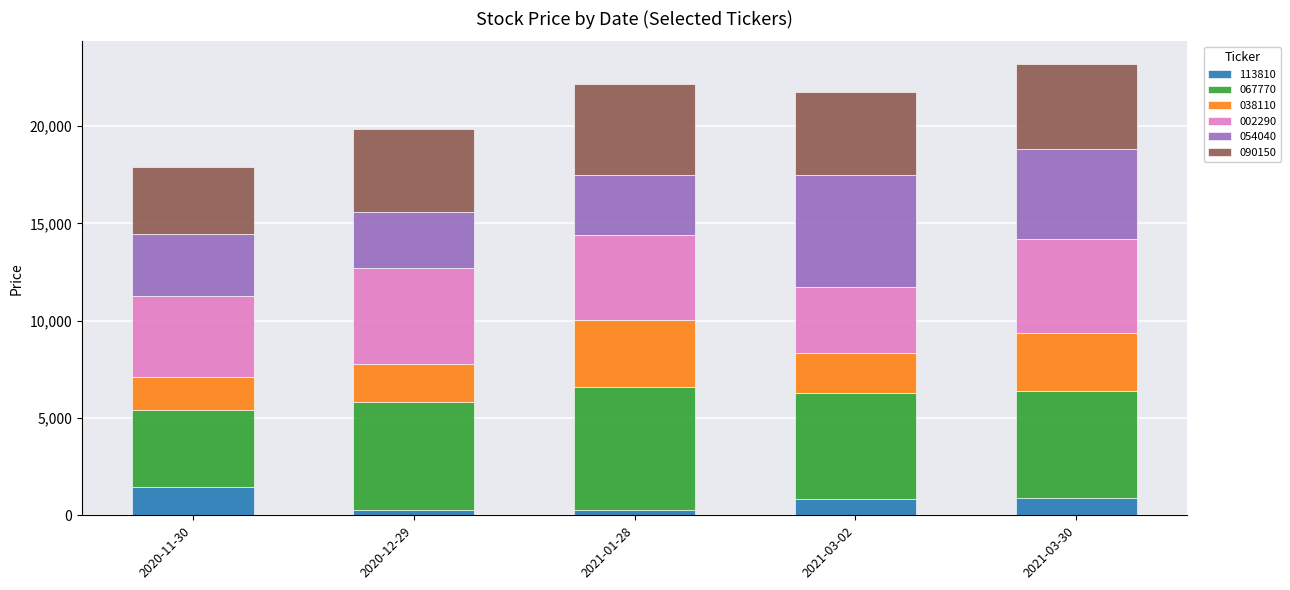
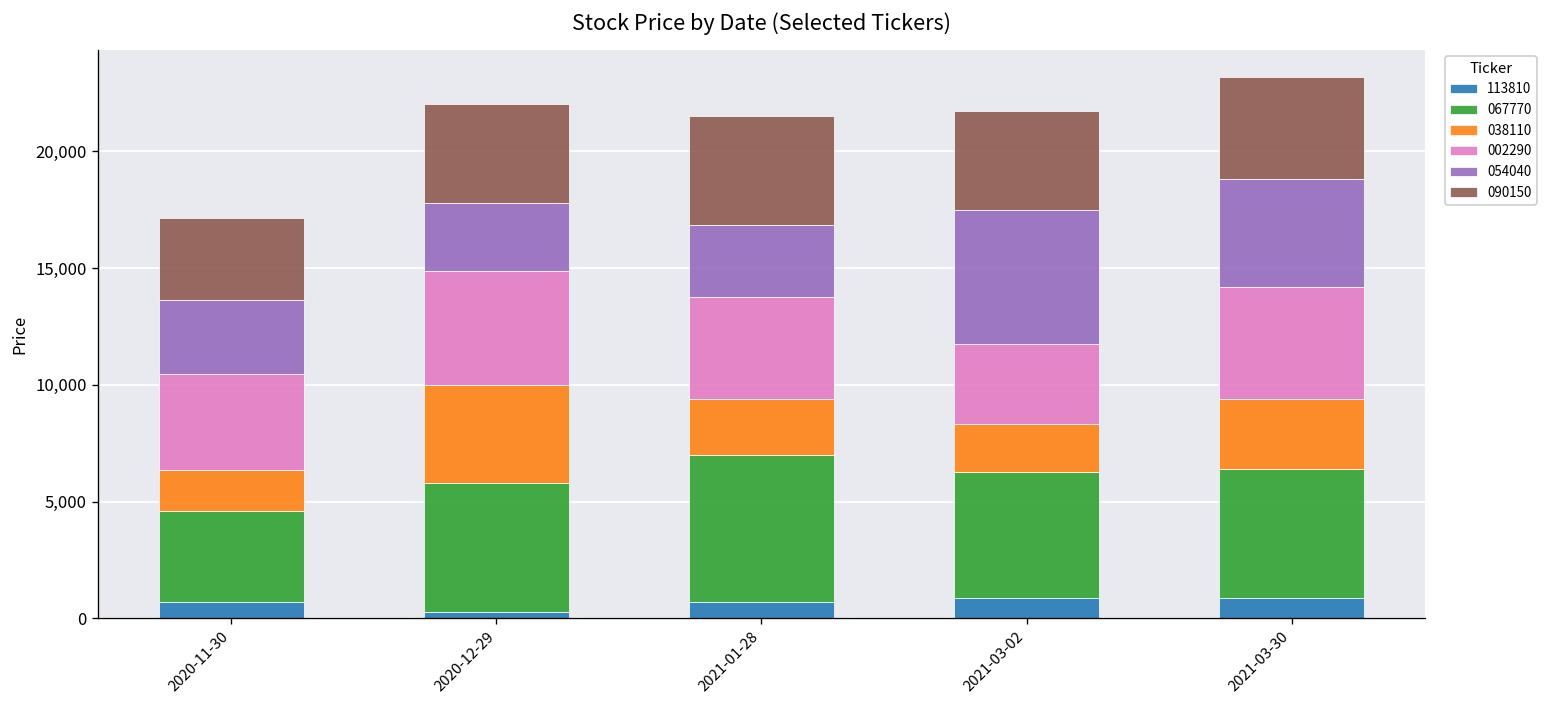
113810, 2020-11-30: 1,500 -> 700
038110, 2020-12-29: 2,000 -> 4,200
113810, 2021-01-28: 300 -> 700
038110, 2021-01-28: 3,500 -> 2,400
